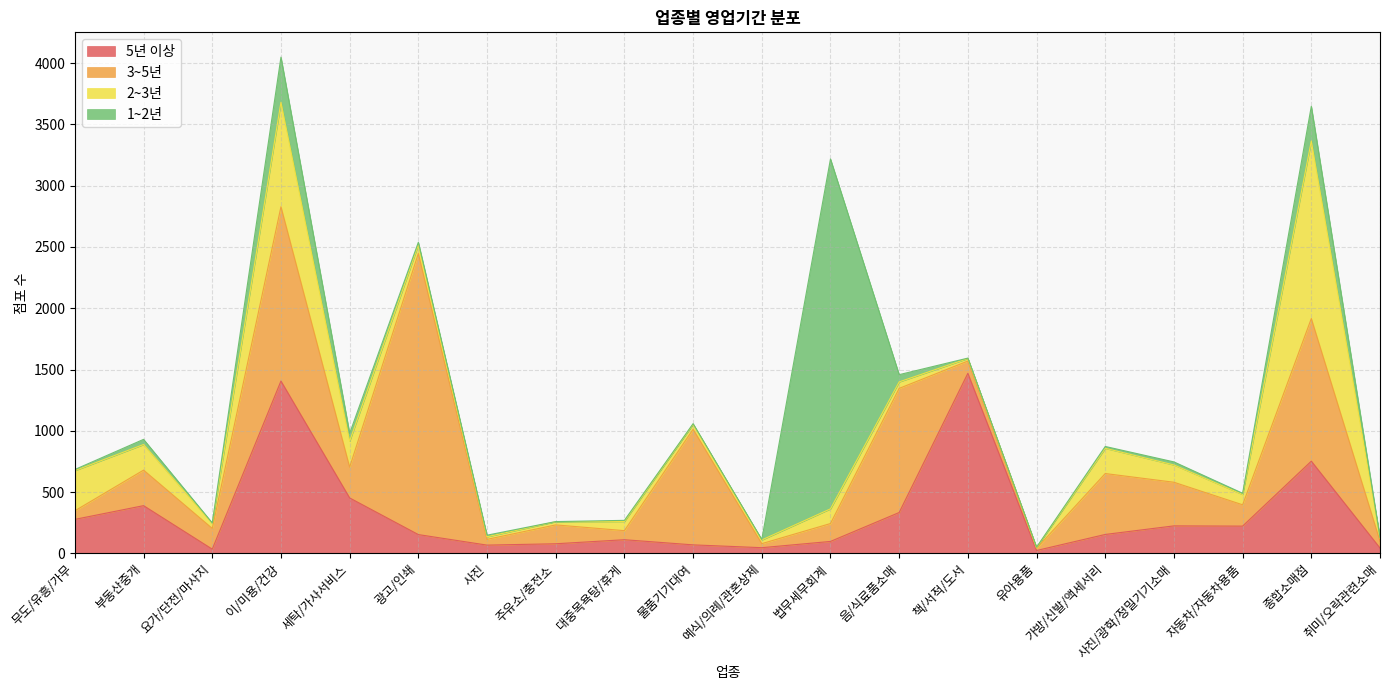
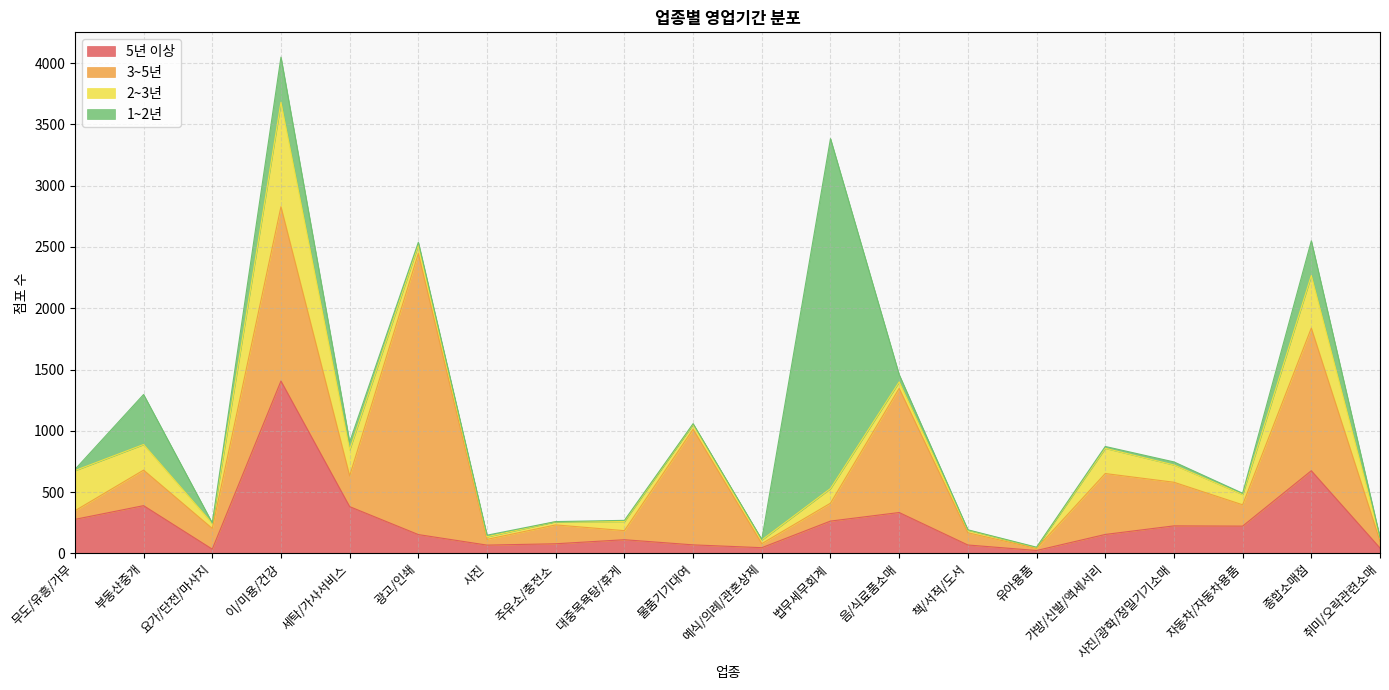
1~2년, 부동산중개: 40 -> 410
5년 이상, 세탁/가사서비스: 450 -> 380
5년 이상, 법무세무회계: 100 -> 260
5년 이상, 책/서적/도서: 1470 -> 70
5년 이상, 종합소매점: 750 -> 670
2~3년, 종합소매점: 1450 -> 430
